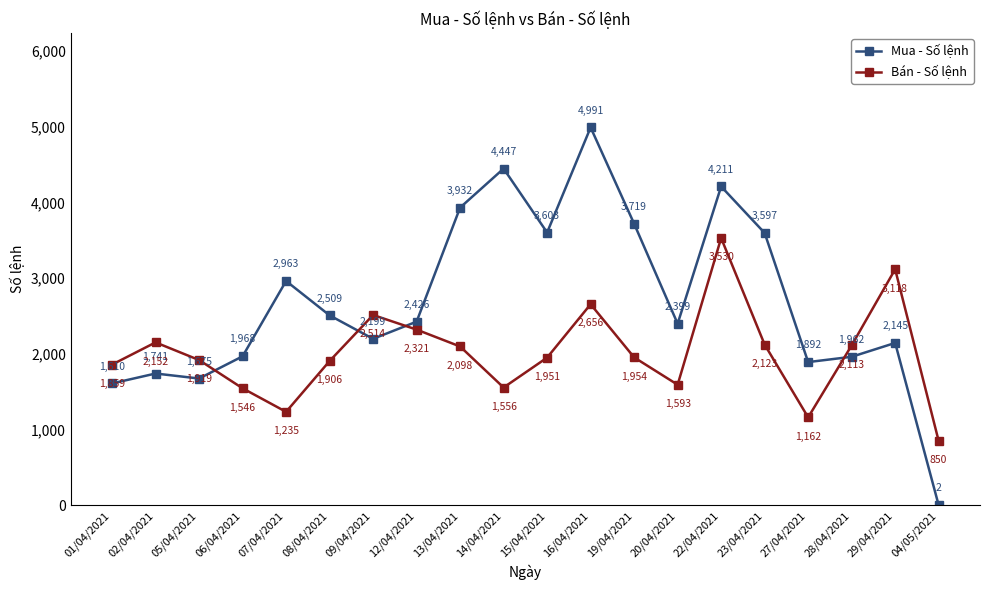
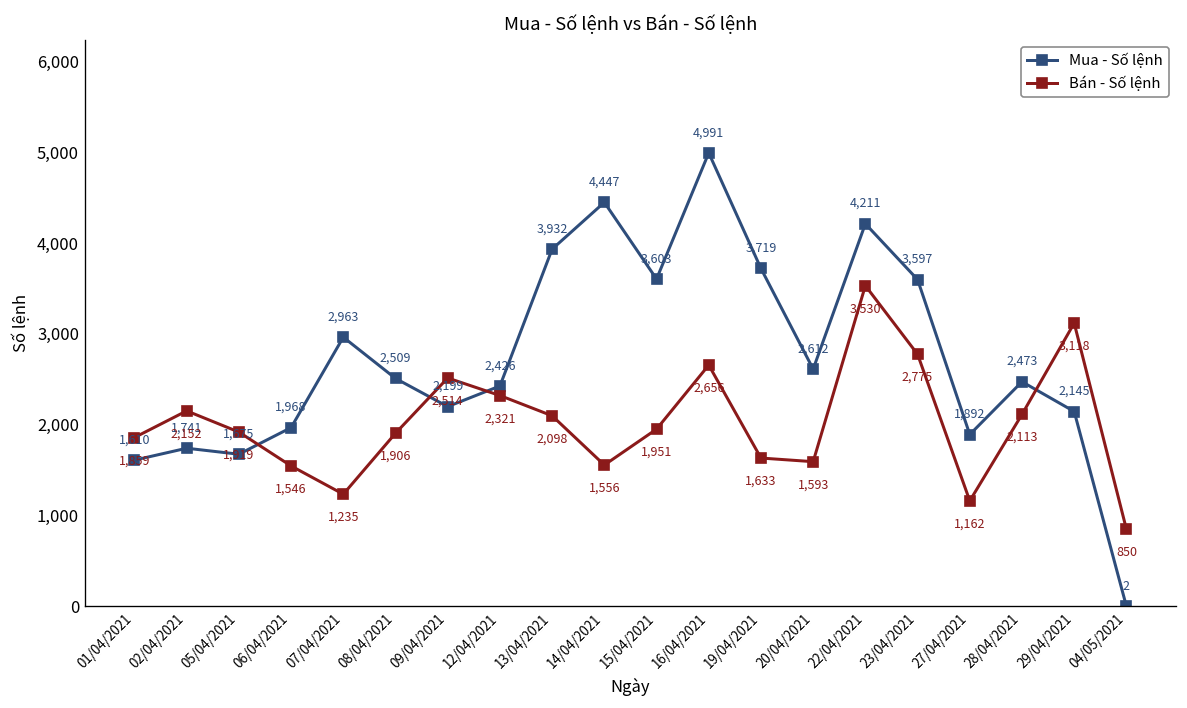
Bán - Số lệnh, 19/04/2021: 1,954 -> 1,633
Mua - Số lệnh, 20/04/2021: 2,399 -> 2,612
Bán - Số lệnh, 23/04/2021: 2,123 -> 2,775
Mua - Số lệnh, 28/04/2021: 1,962 -> 2,473
